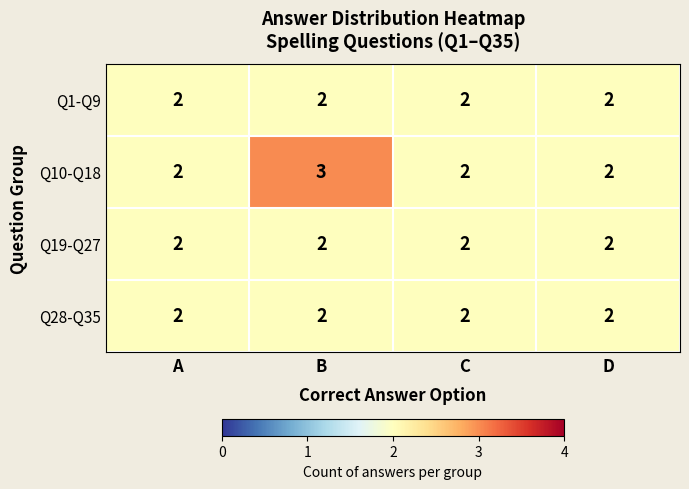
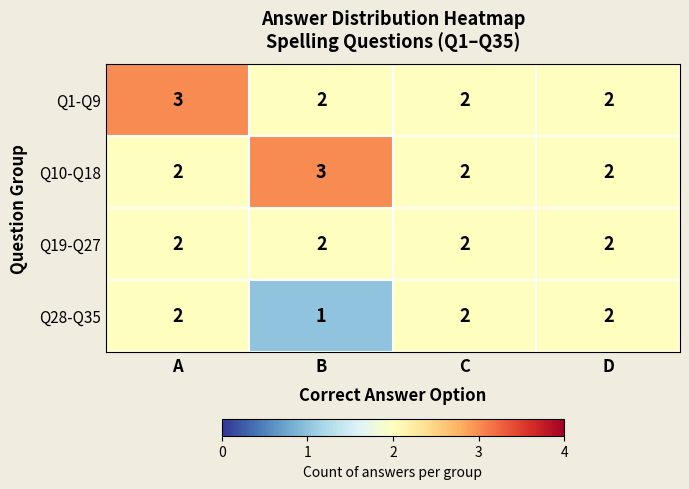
Q1-Q9, A: 2 -> 3
Q28-Q35, B: 2 -> 1
